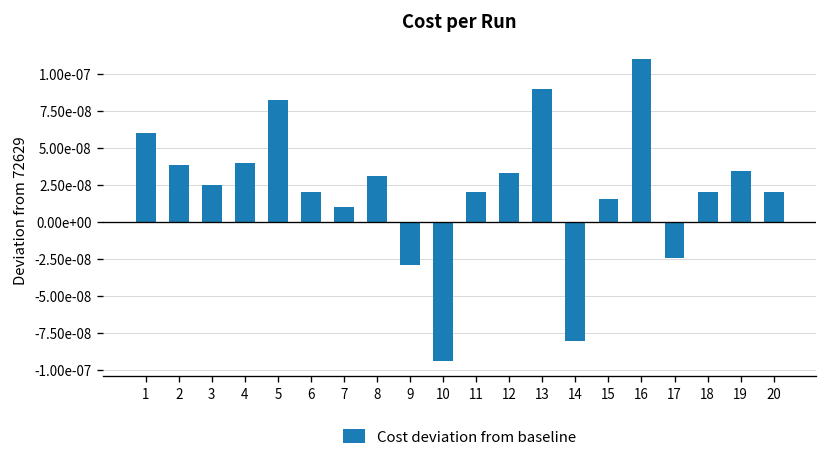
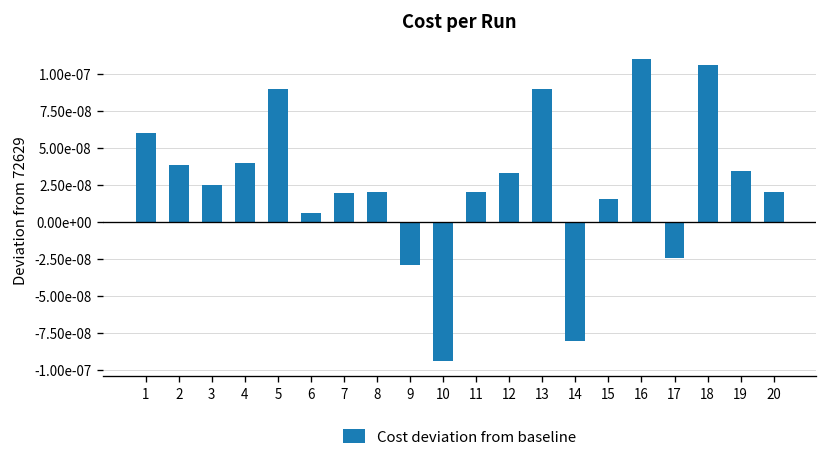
5: 0.000000082 -> 0.000000090
6: 0.000000020 -> 0.000000006
7: 0.000000010 -> 0.000000020
8: 0.000000031 -> 0.000000020
18: 0.000000020 -> 0.000000106
